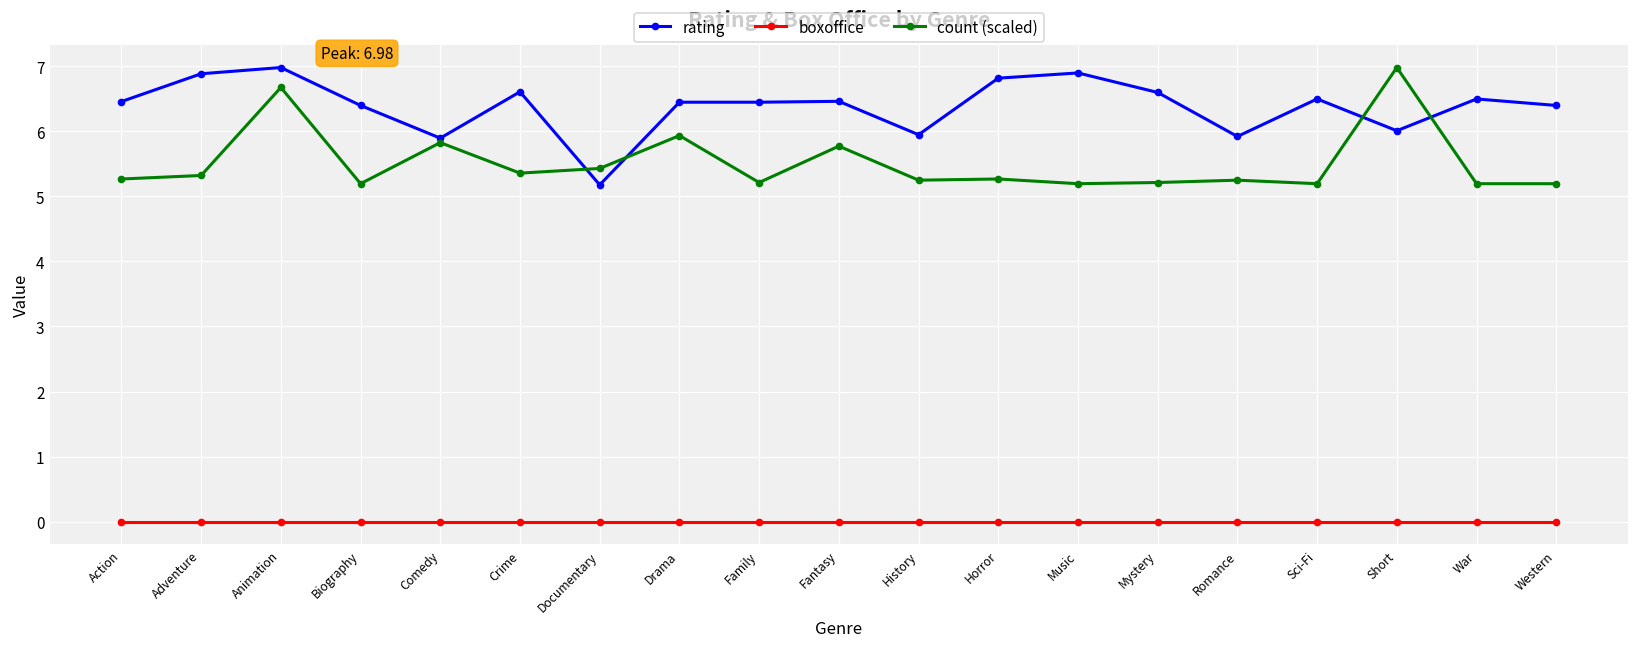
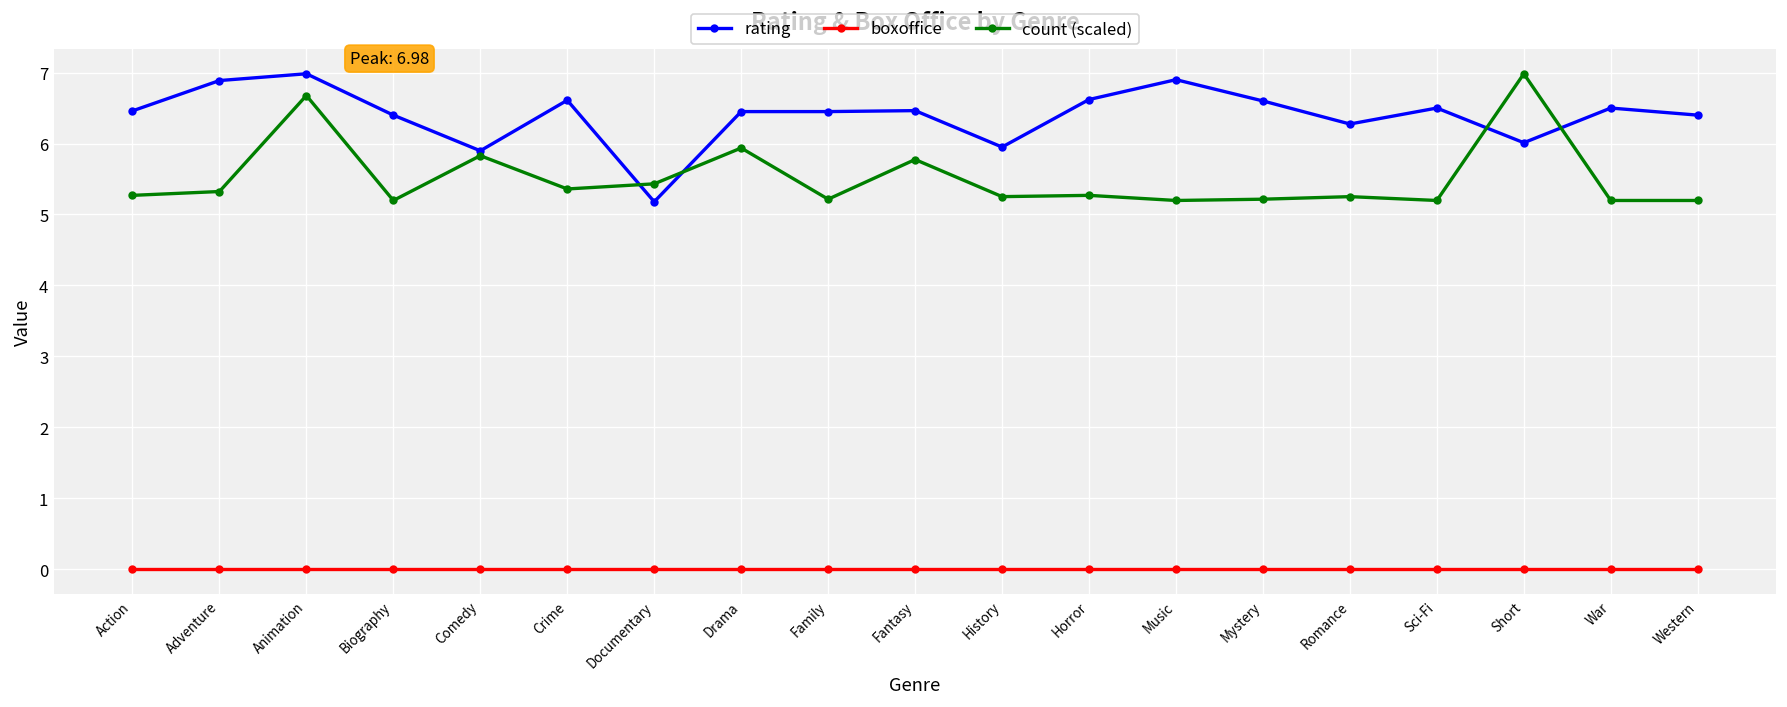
rating, Horror: 6.8 -> 6.6
rating, Romance: 5.9 -> 6.3
